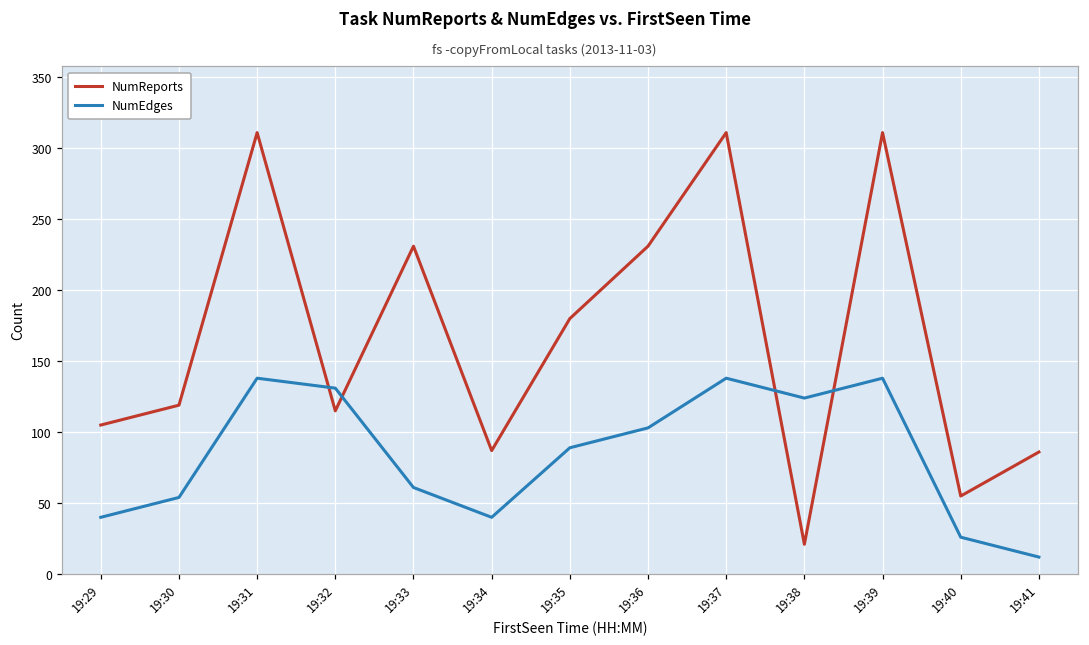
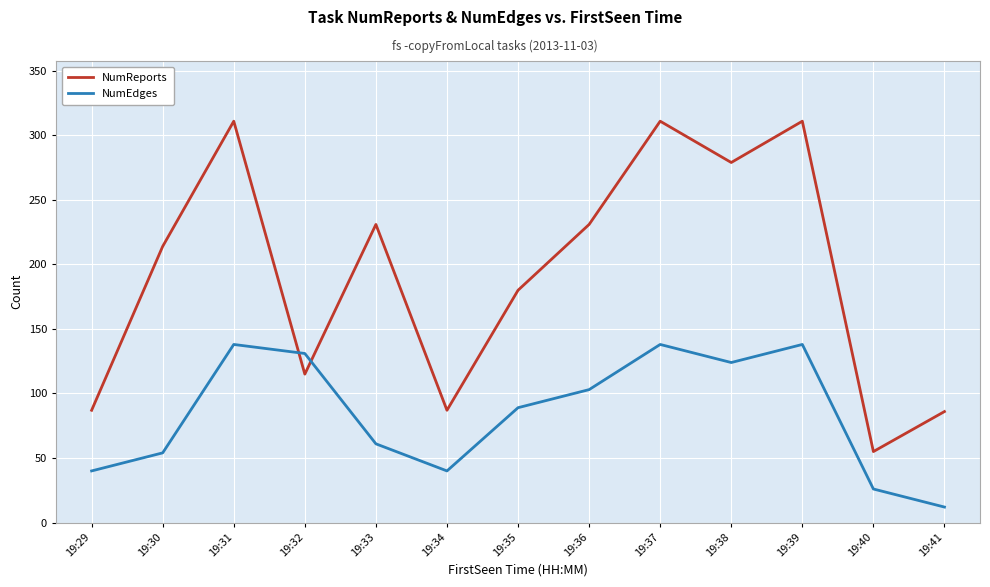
NumReports, 19:29: 105 -> 87
NumReports, 19:30: 119 -> 214
NumReports, 19:38: 21 -> 279
